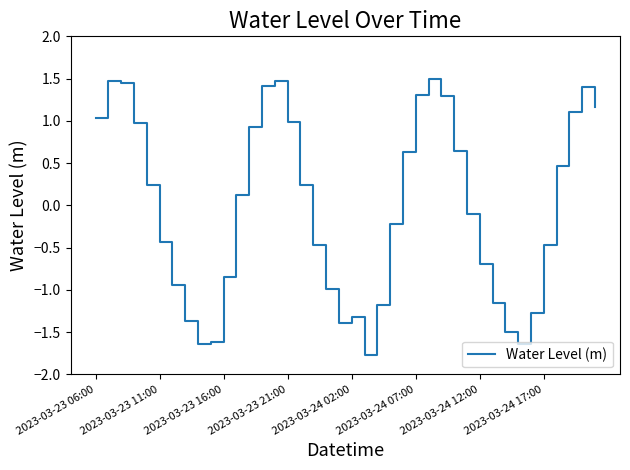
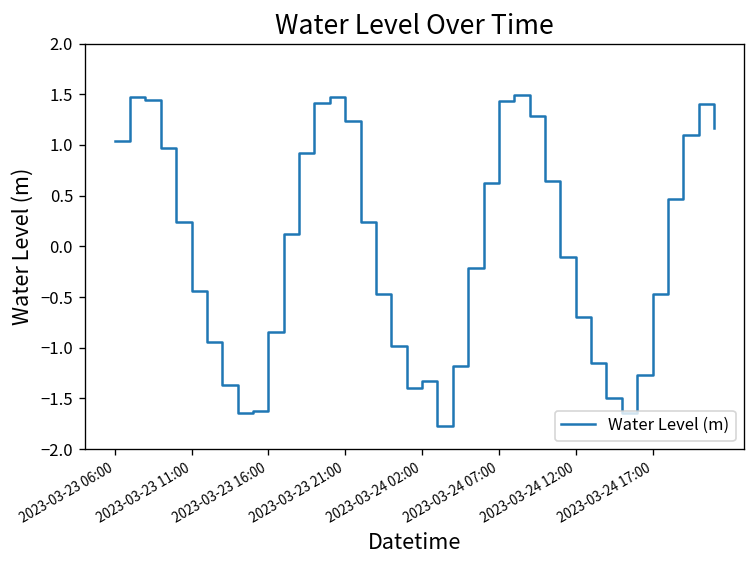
2023-03-23 21:00: 1.0 -> 1.2
2023-03-24 07:00: 1.3 -> 1.4
